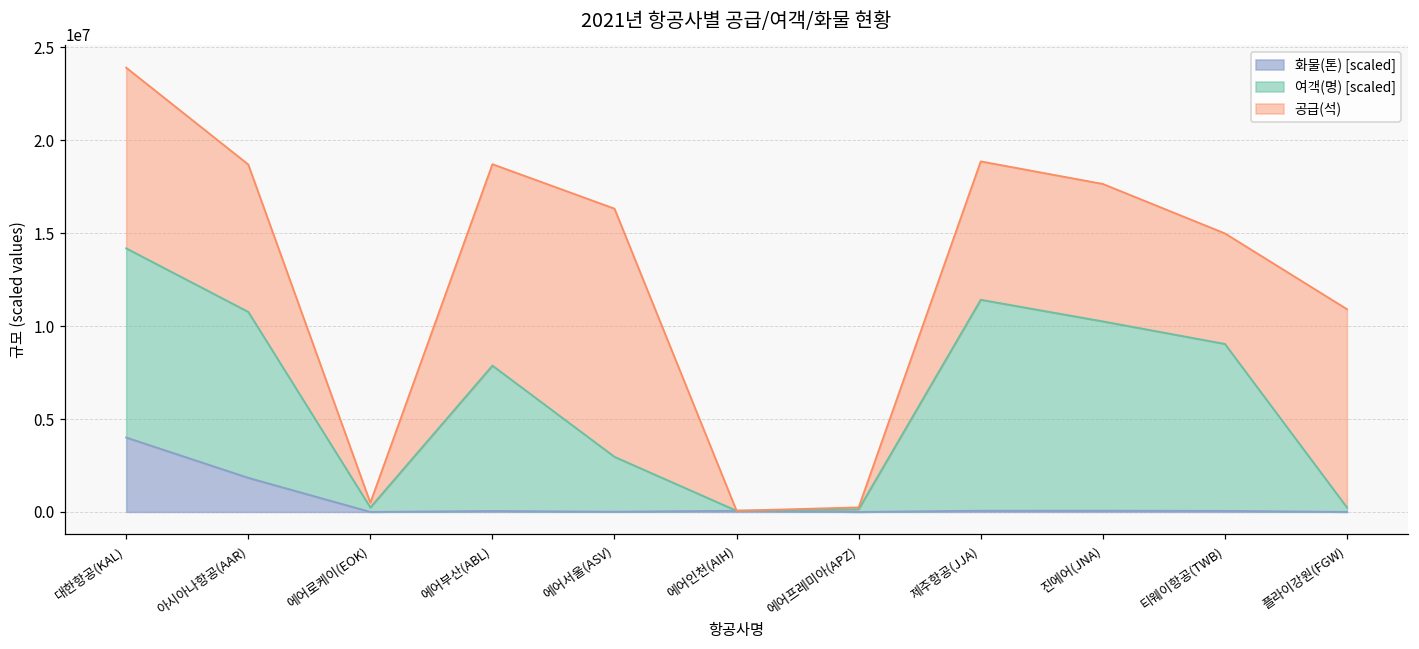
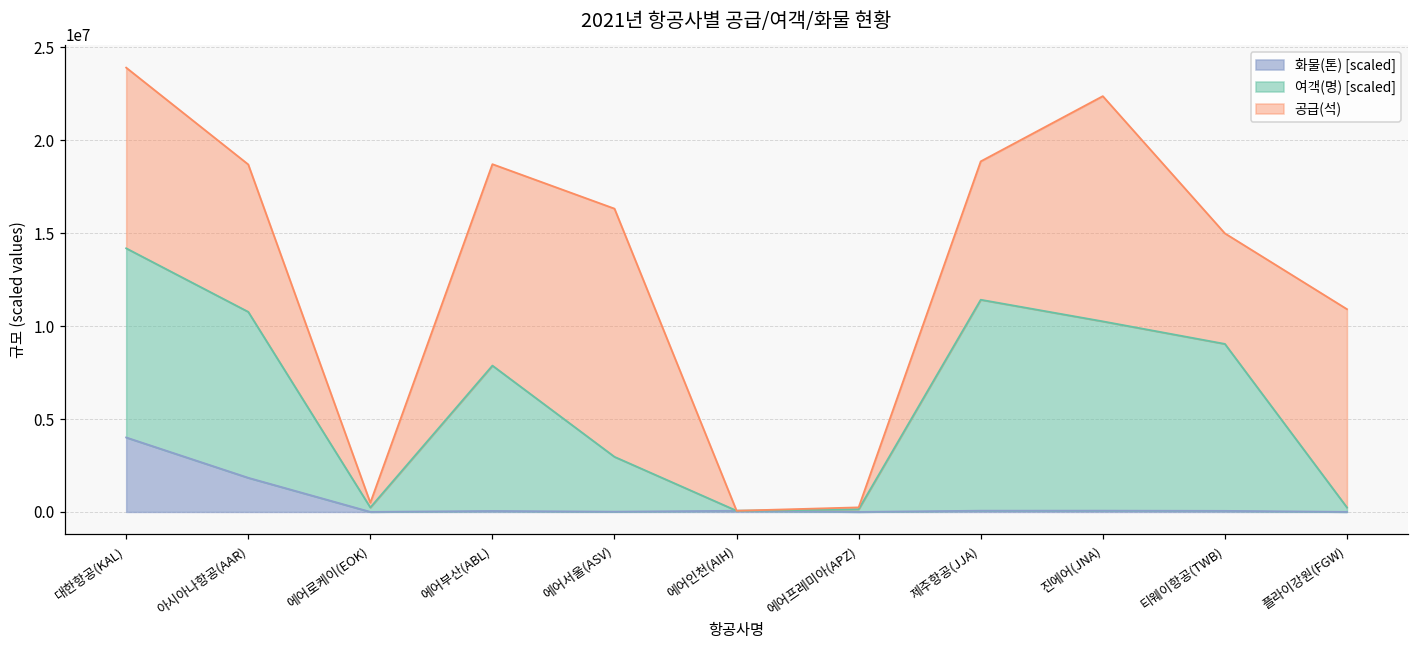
공급(석), 진에어(JNA): 7400000 -> 12100000
